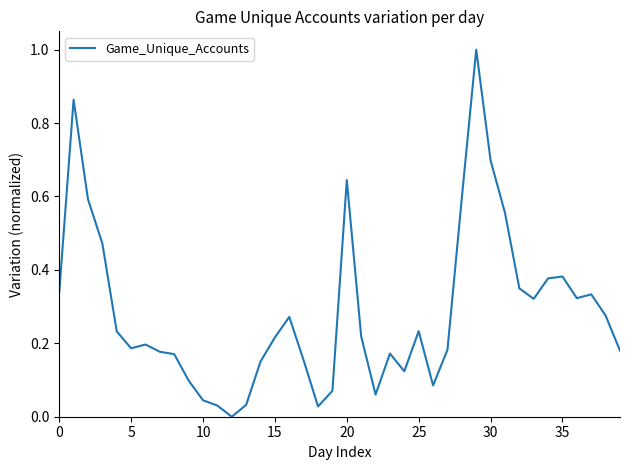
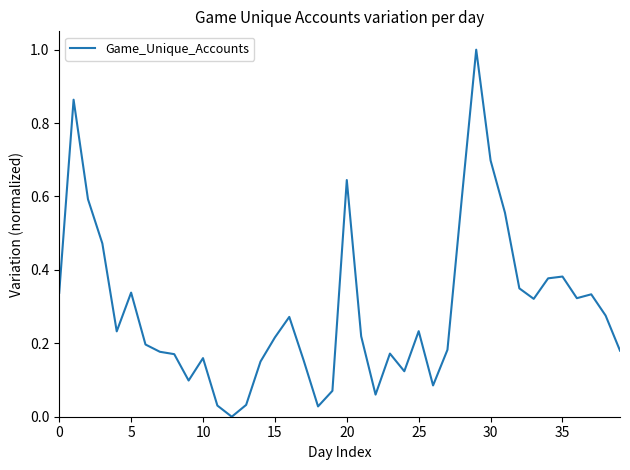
5: 0.19 -> 0.34
10: 0.04 -> 0.16
